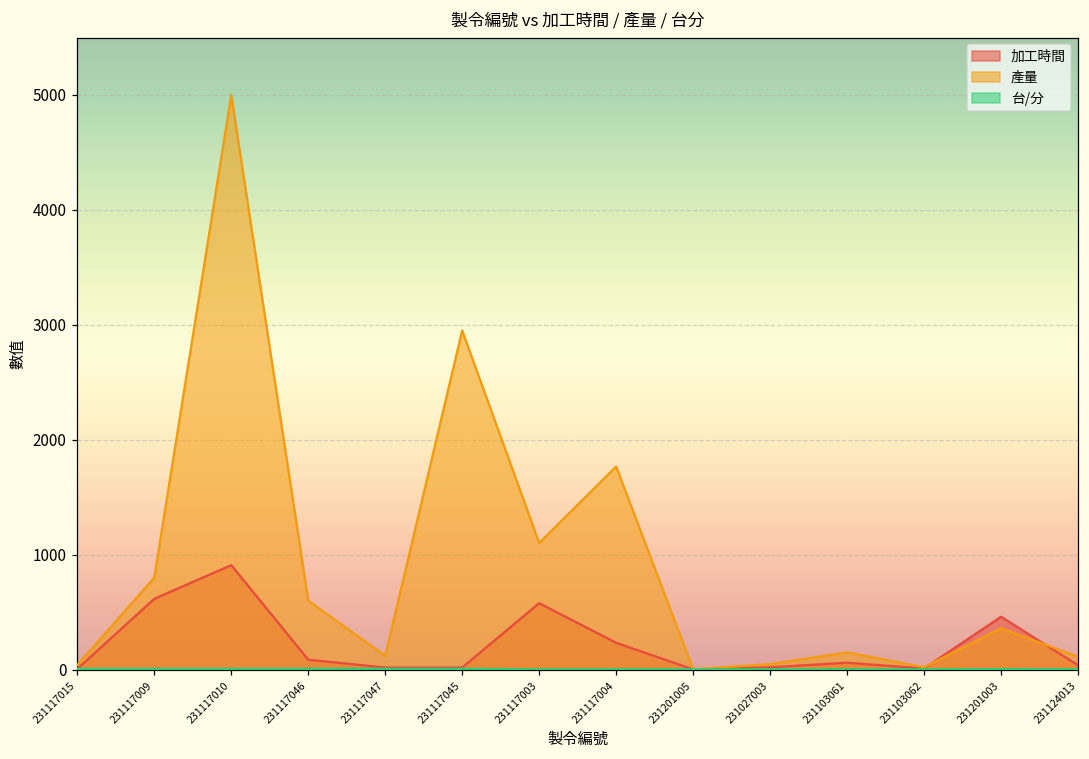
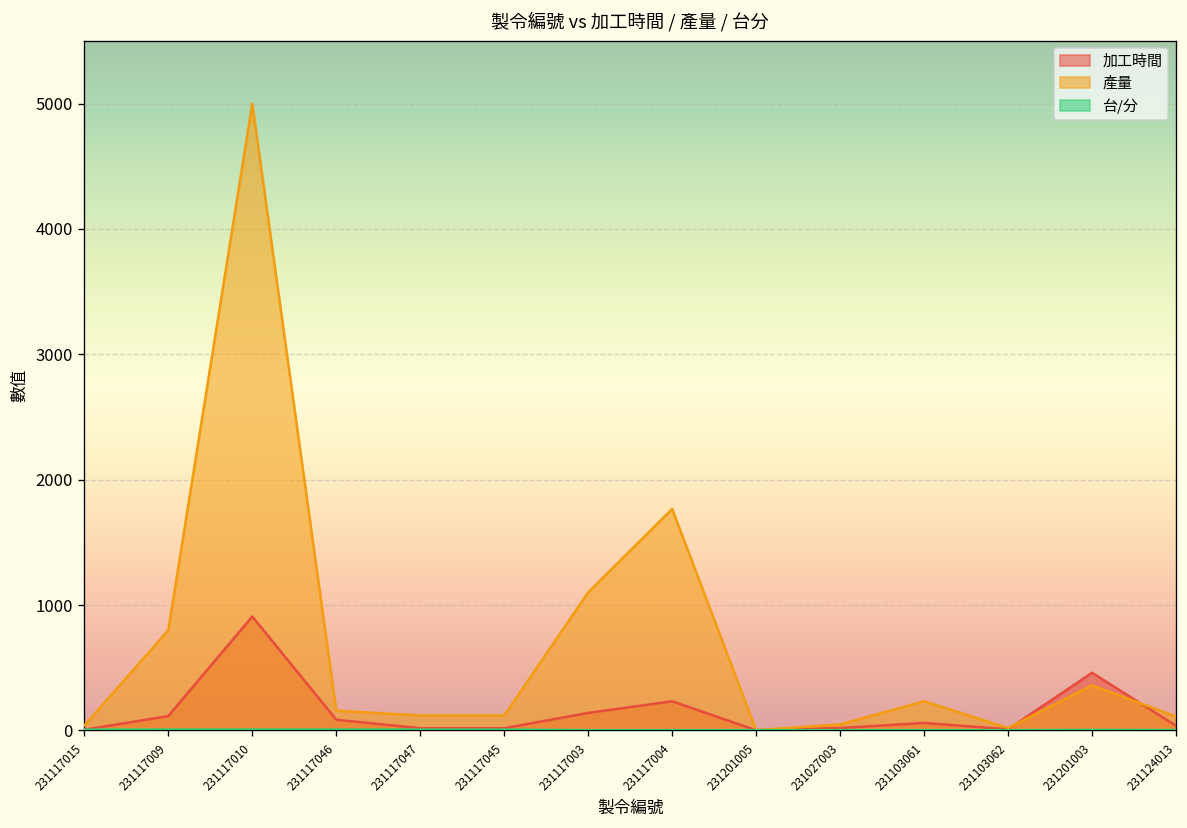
加工時間, 231117009: 620 -> 120
產量, 231117046: 600 -> 160
產量, 231117045: 2950 -> 120
加工時間, 231117003: 580 -> 140
產量, 231103061: 150 -> 230
